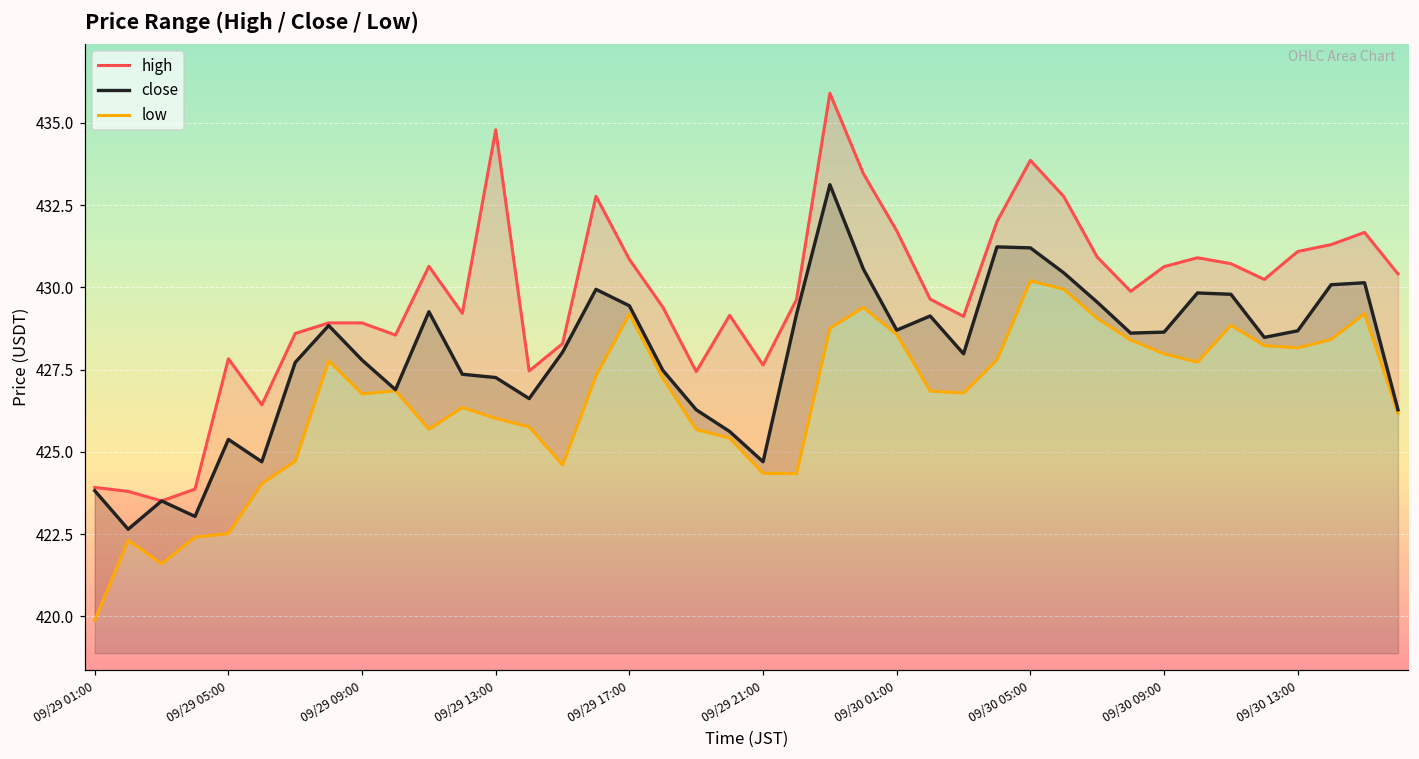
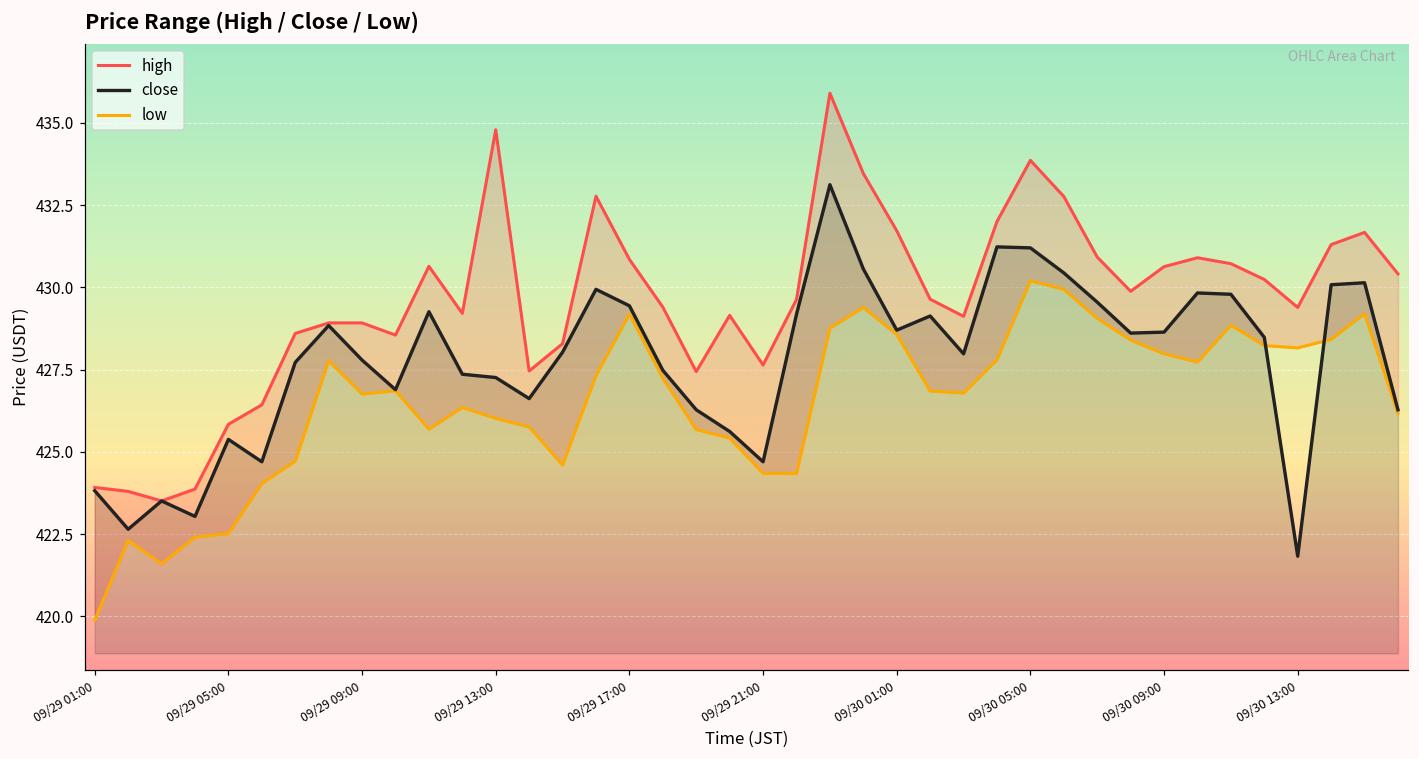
high, 09/29 05:00: 427.8 -> 425.8
high, 09/30 13:00: 431.1 -> 429.4
close, 09/30 13:00: 428.7 -> 421.8
